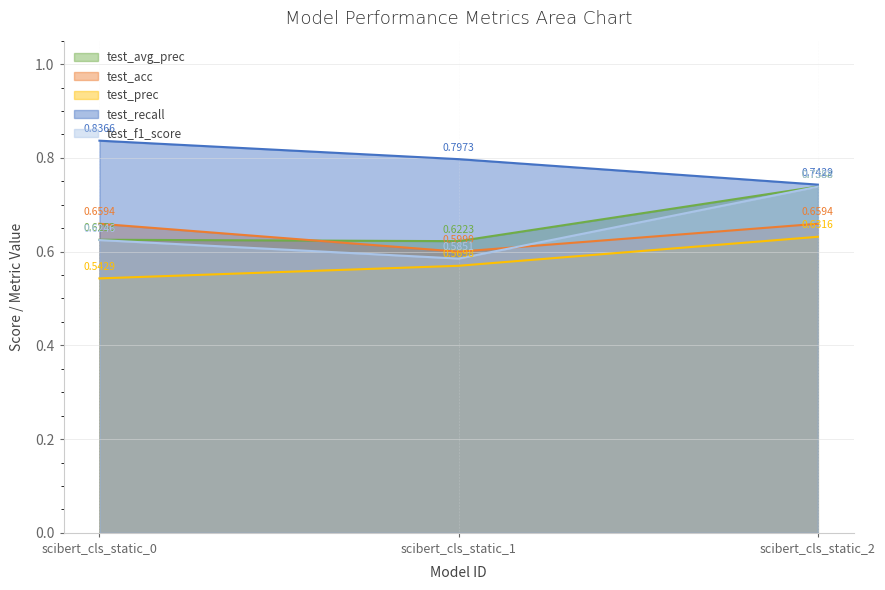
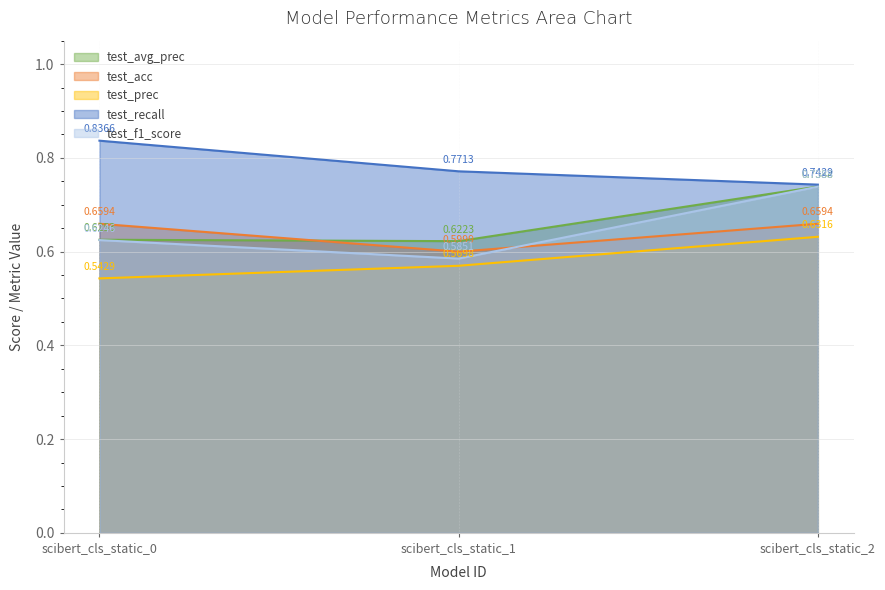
test_recall, scibert_cls_static_1: 0.7973 -> 0.7713
